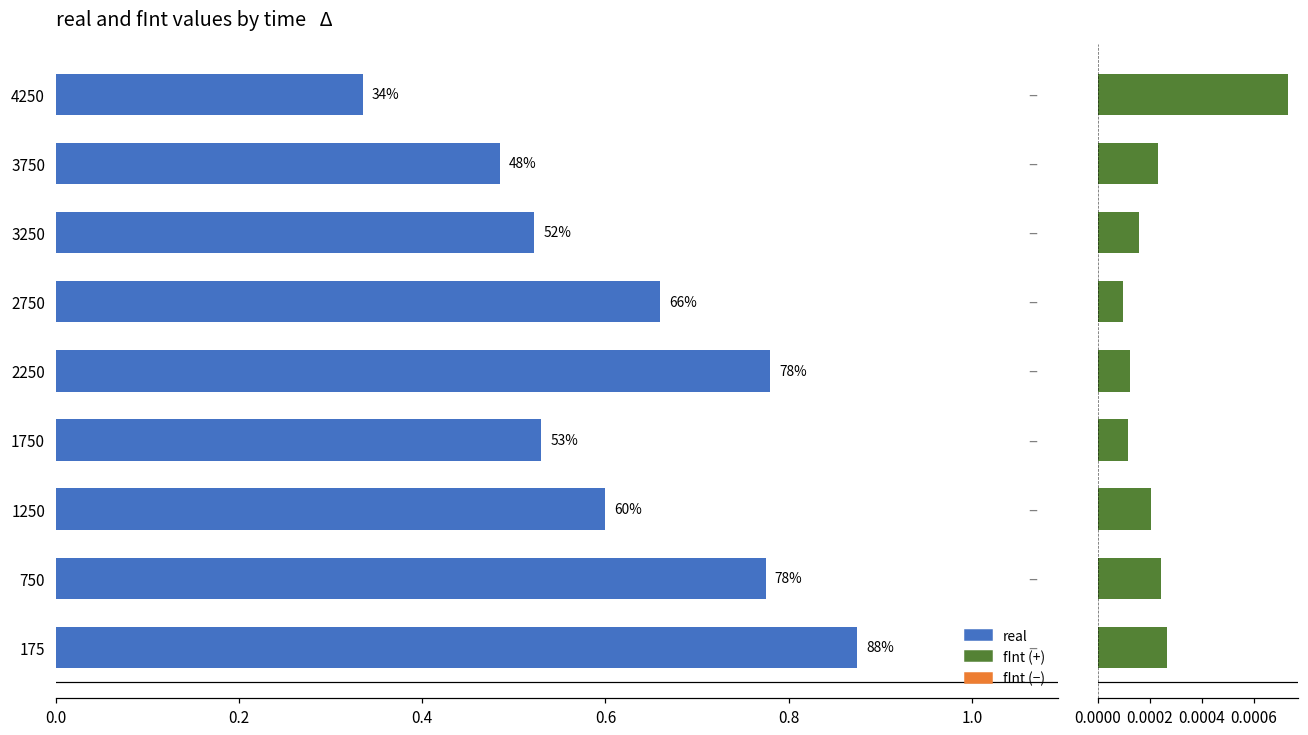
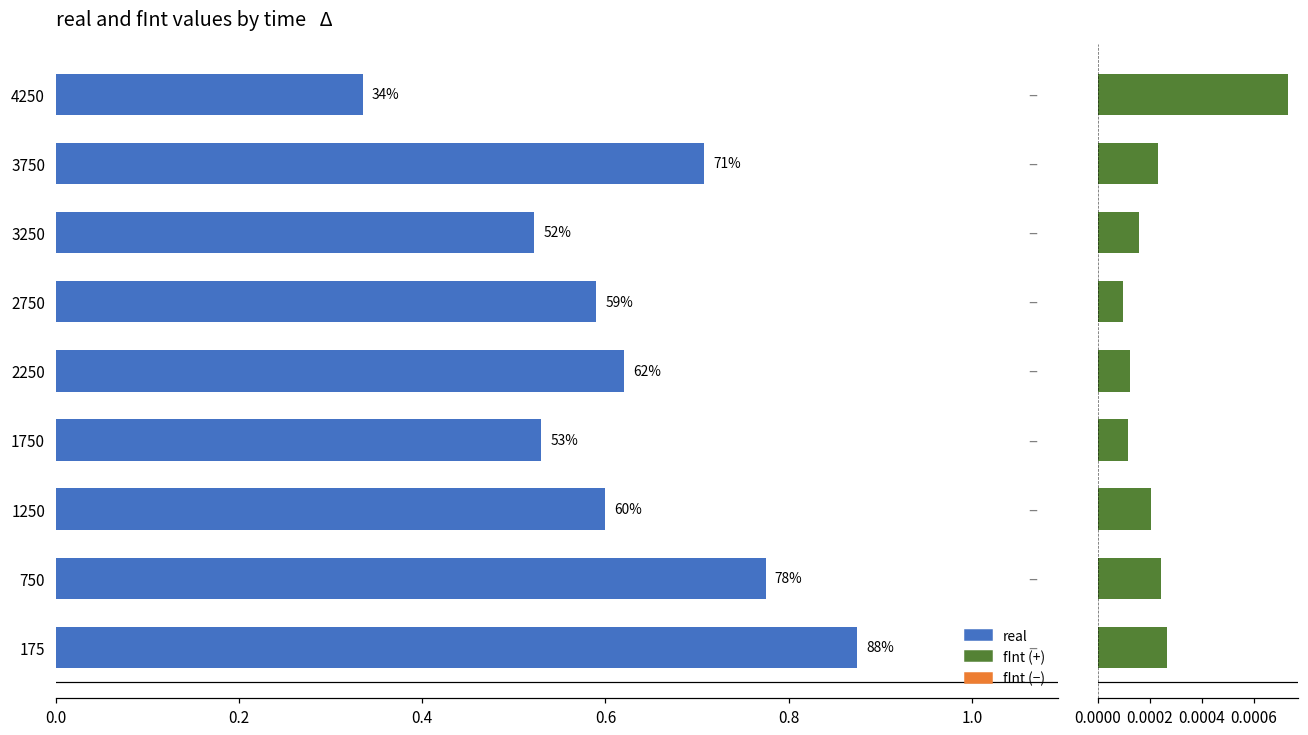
real and fInt values by time Δ, 3750: 48% -> 71%
real and fInt values by time Δ, 2750: 66% -> 59%
real and fInt values by time Δ, 2250: 78% -> 62%
